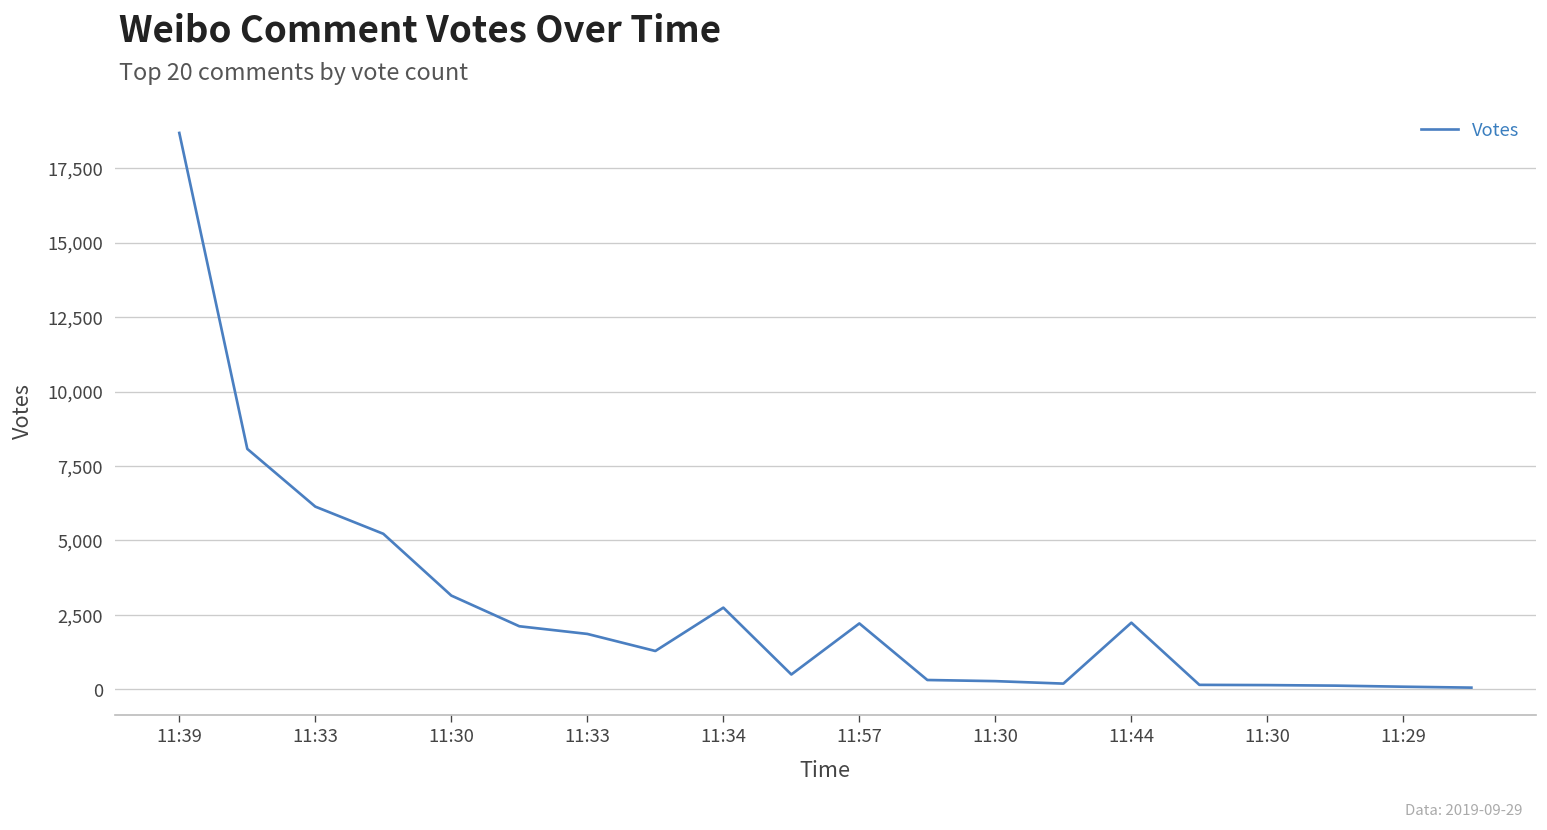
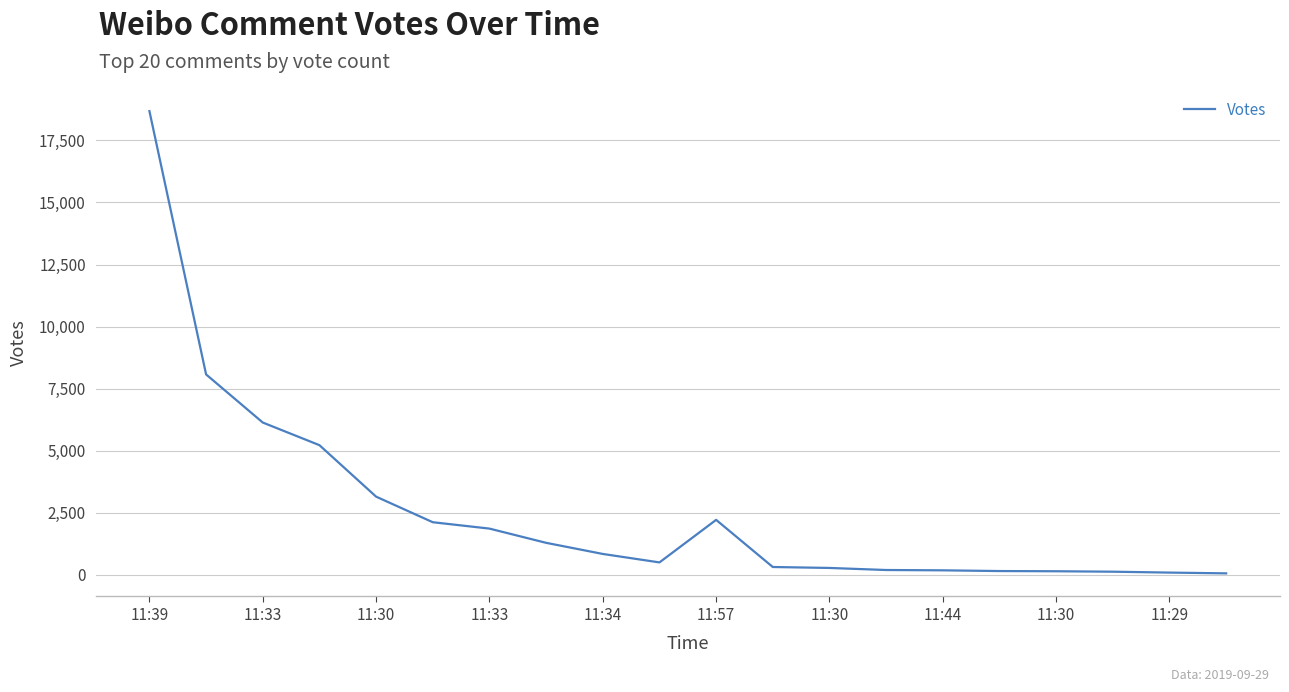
11:34: 2,700 -> 800
11:44: 2,200 -> 200
